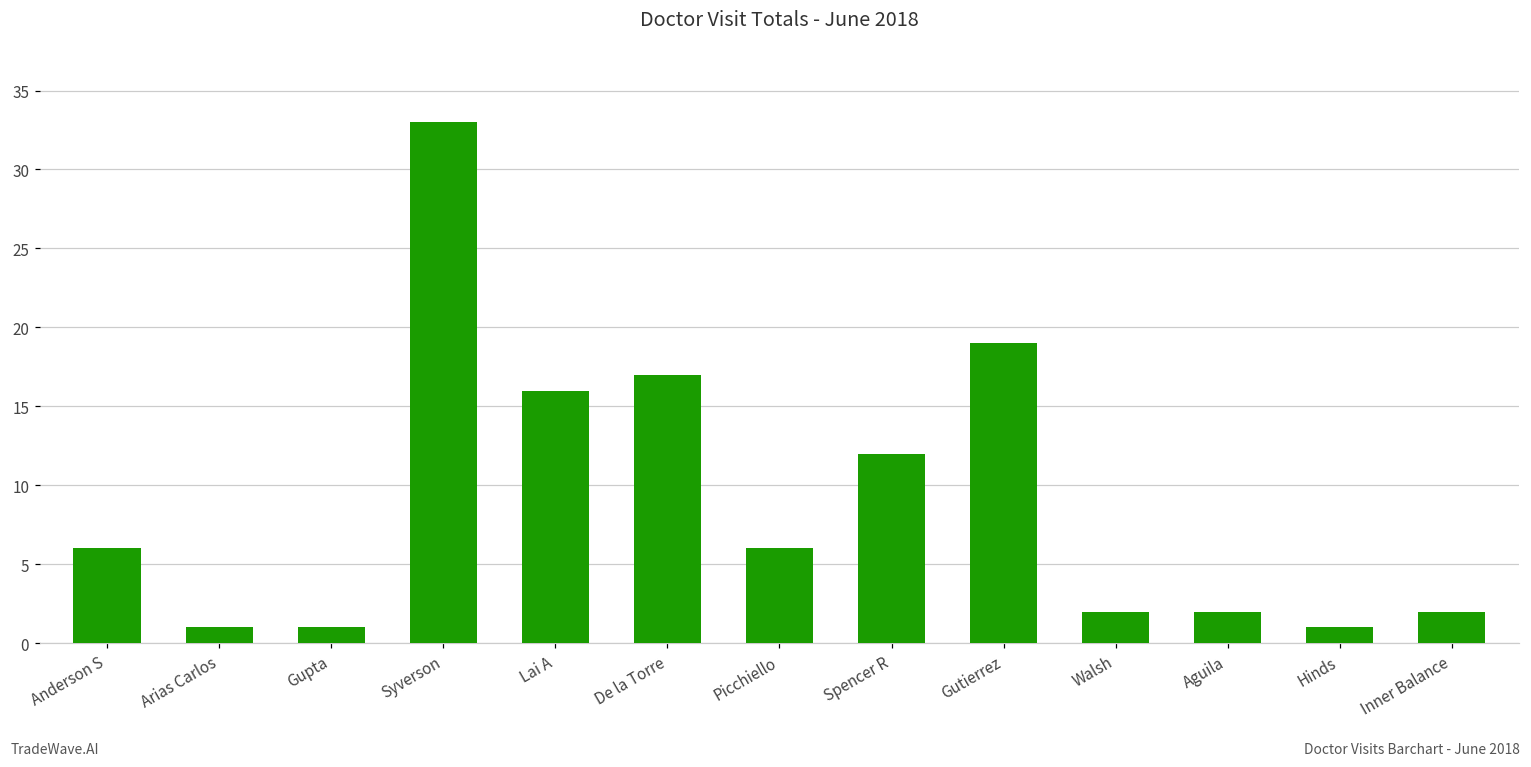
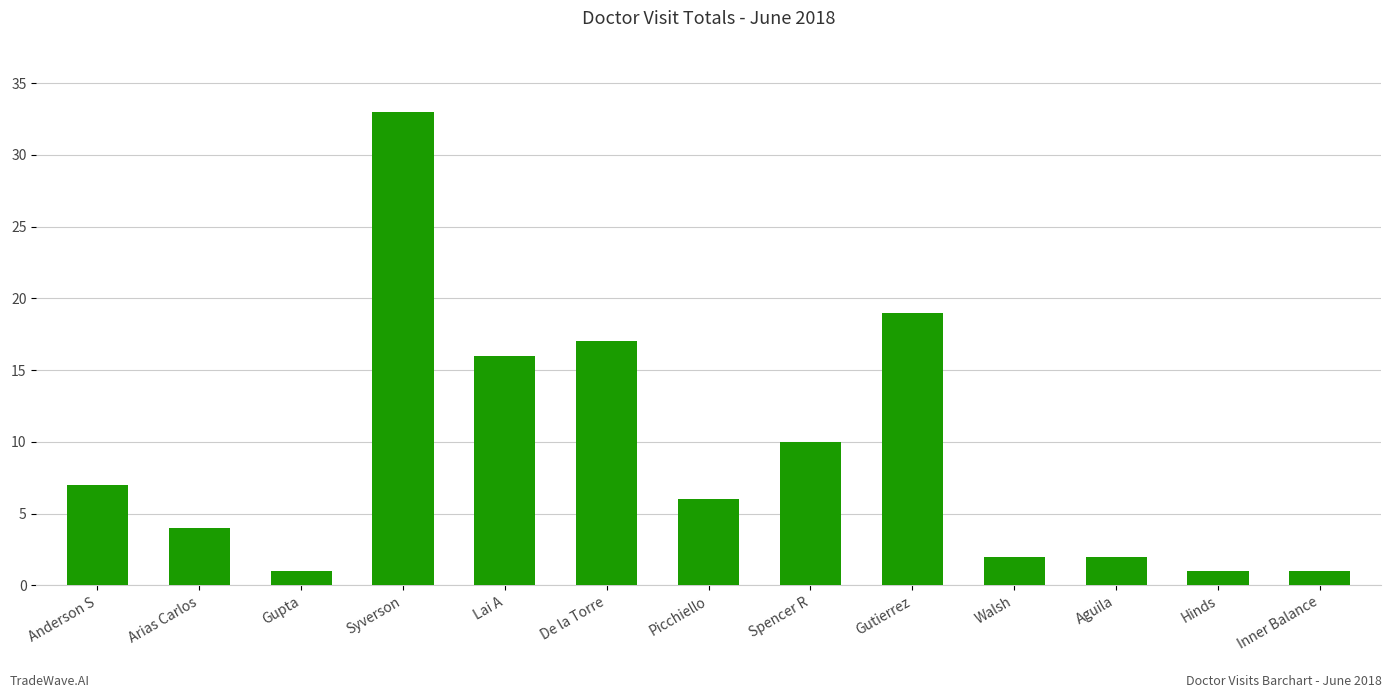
Anderson S: 6 -> 7
Arias Carlos: 1 -> 4
Spencer R: 12 -> 10
Inner Balance: 2 -> 1
